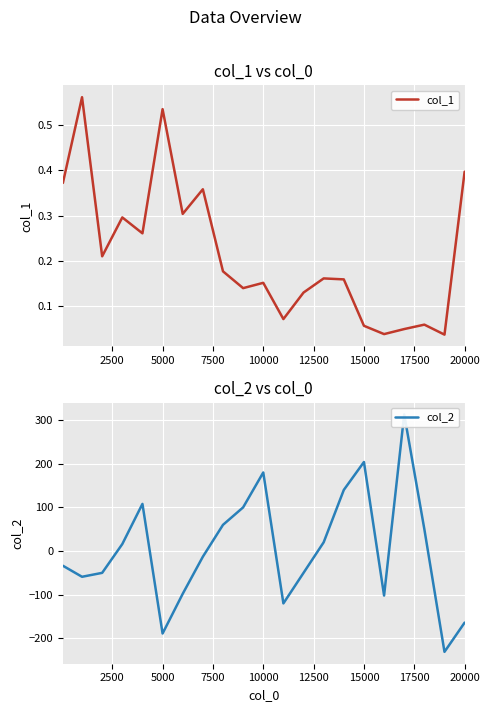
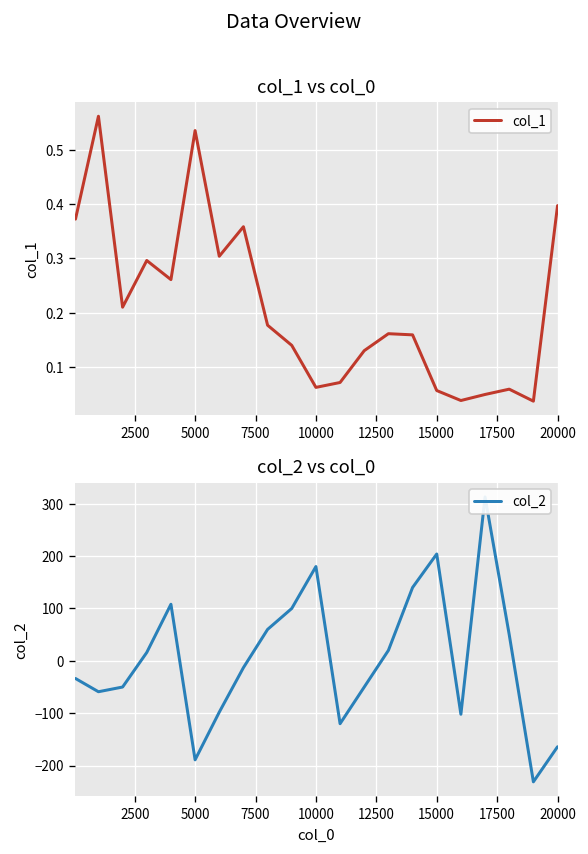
col_1 vs col_0, 10000: 0.15 -> 0.06
